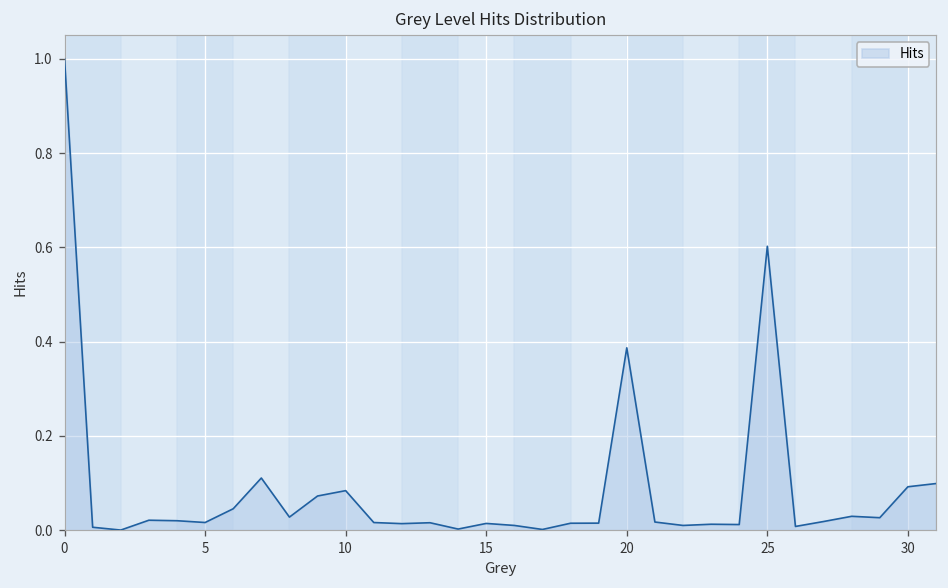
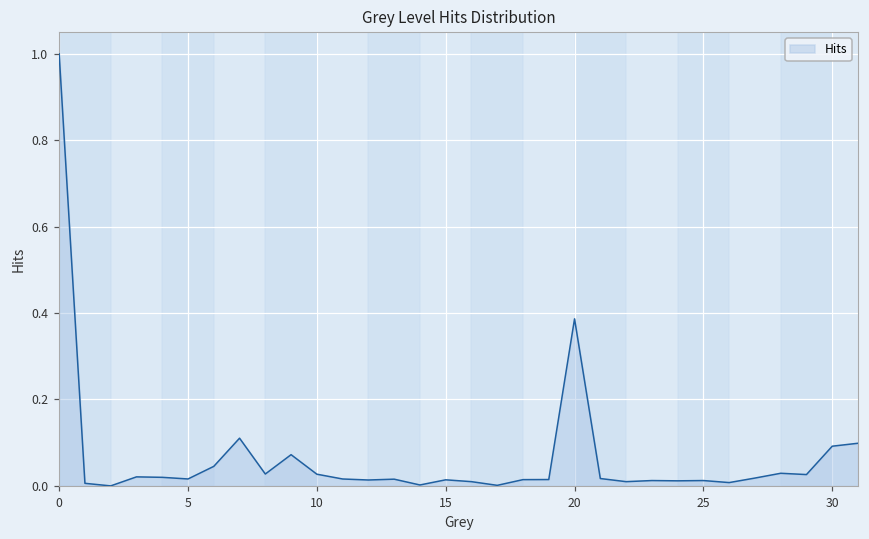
10: 0.08 -> 0.03
25: 0.60 -> 0.01
